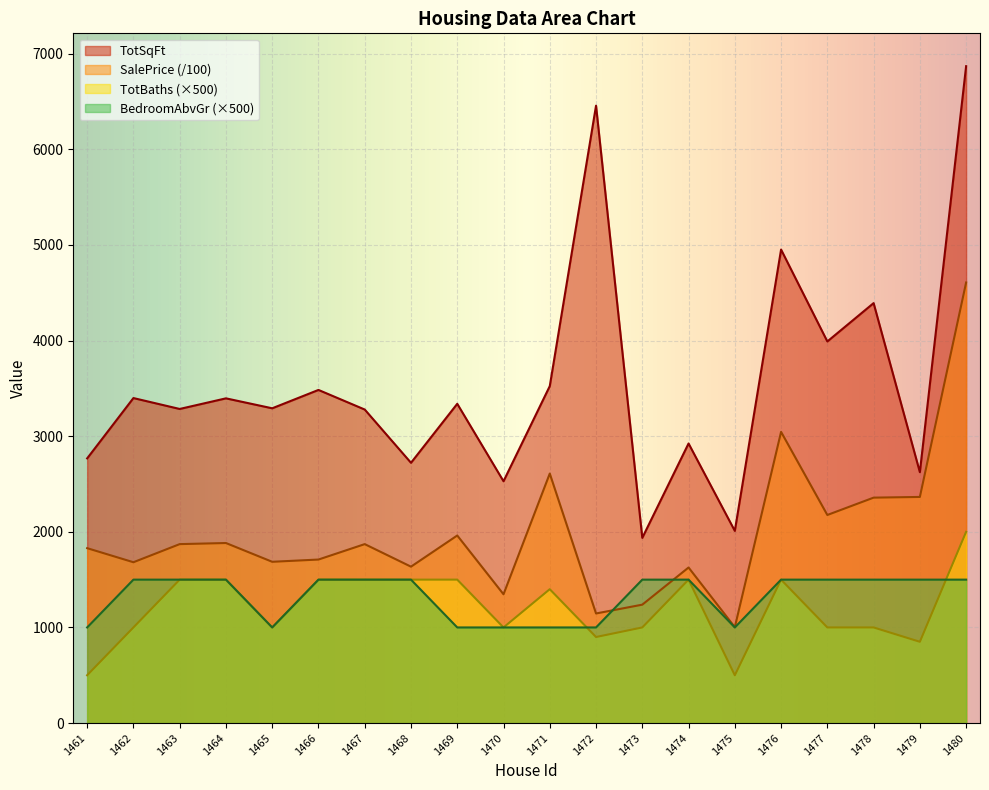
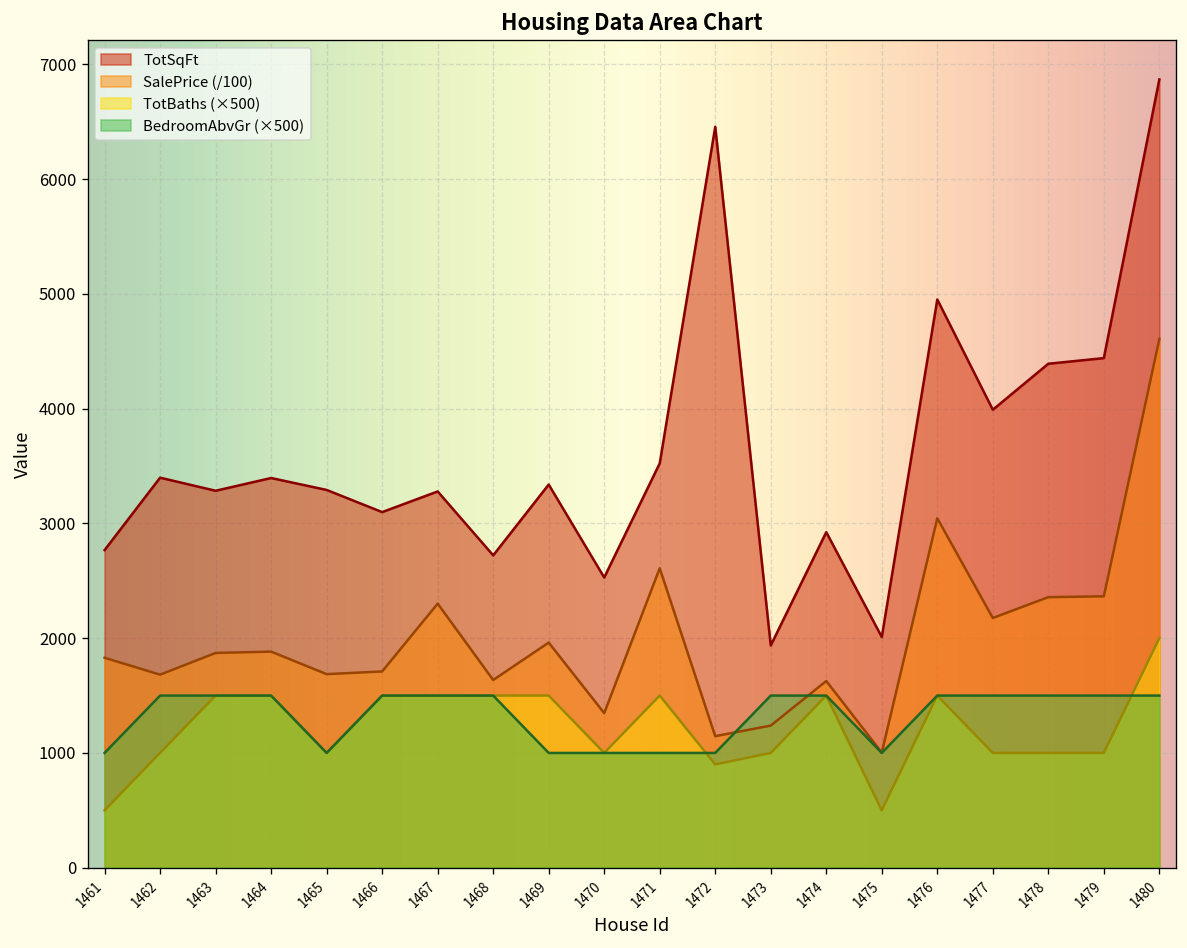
TotSqFt, 1466: 3500 -> 3100
SalePrice (/100), 1467: 1900 -> 2300
TotBaths (×500), 1471: 1400 -> 1500
TotSqFt, 1479: 2600 -> 4400
TotBaths (×500), 1479: 900 -> 1000
